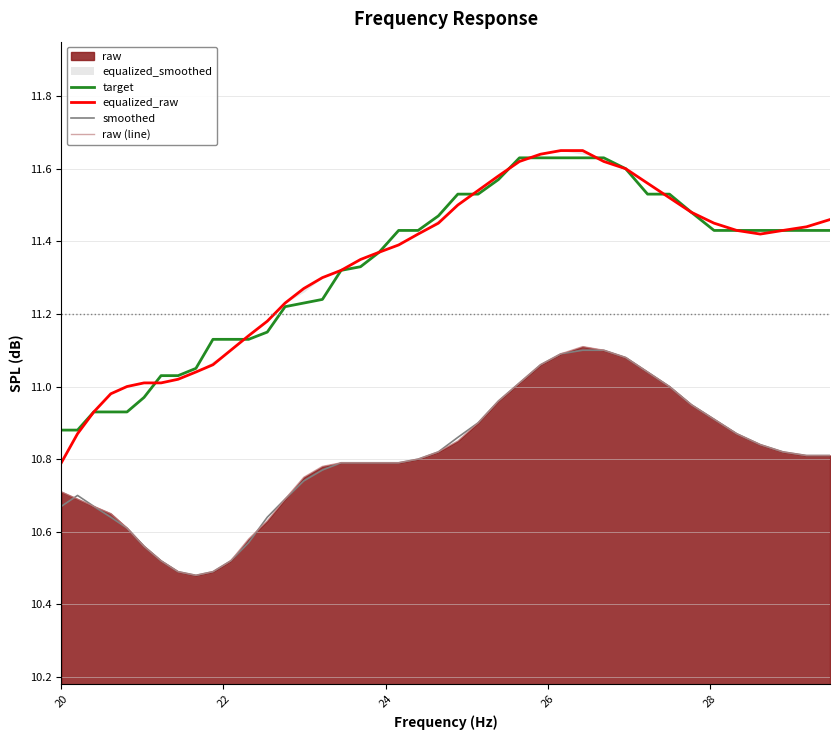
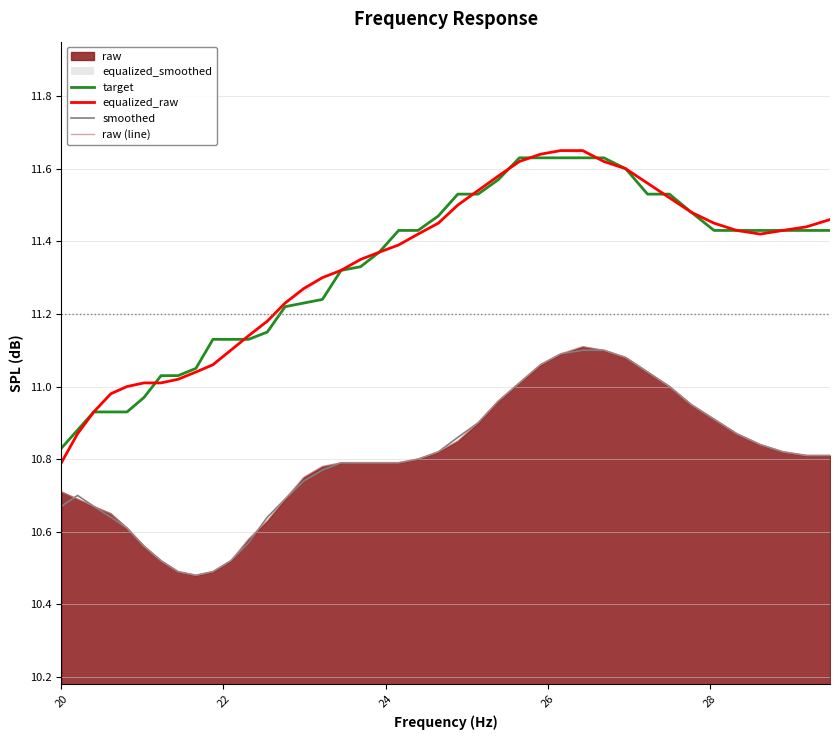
target, 20: 10.88 -> 10.83
